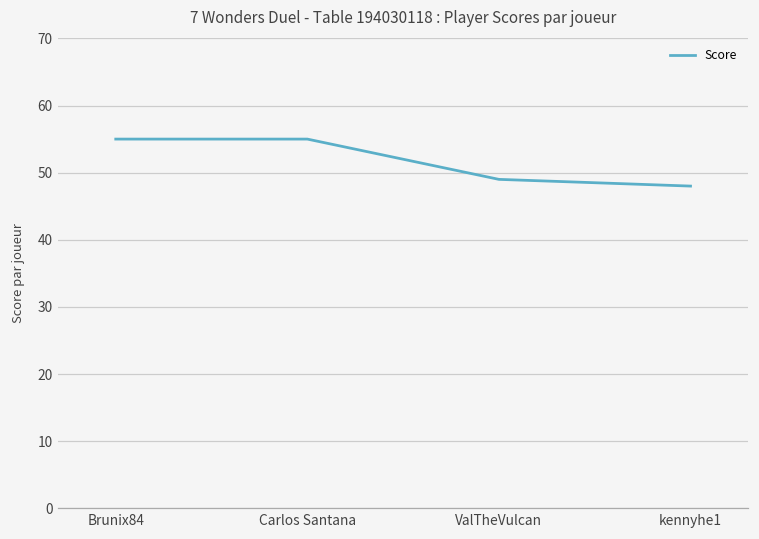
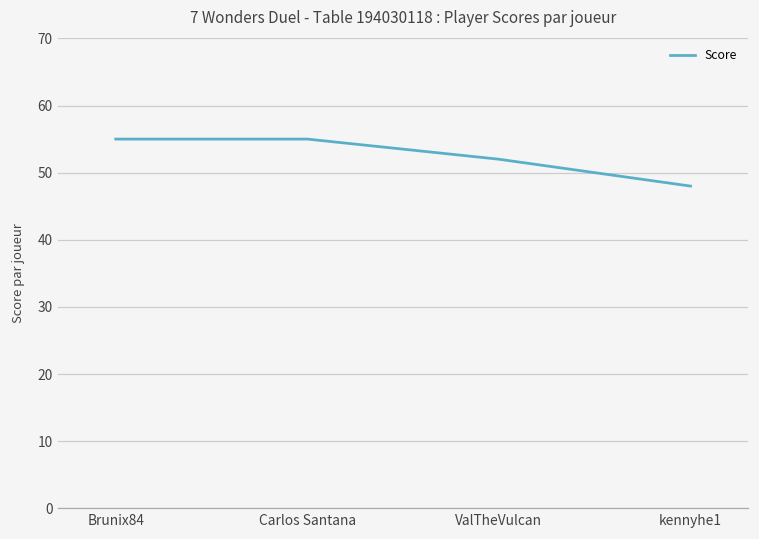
ValTheVulcan: 49 -> 52
